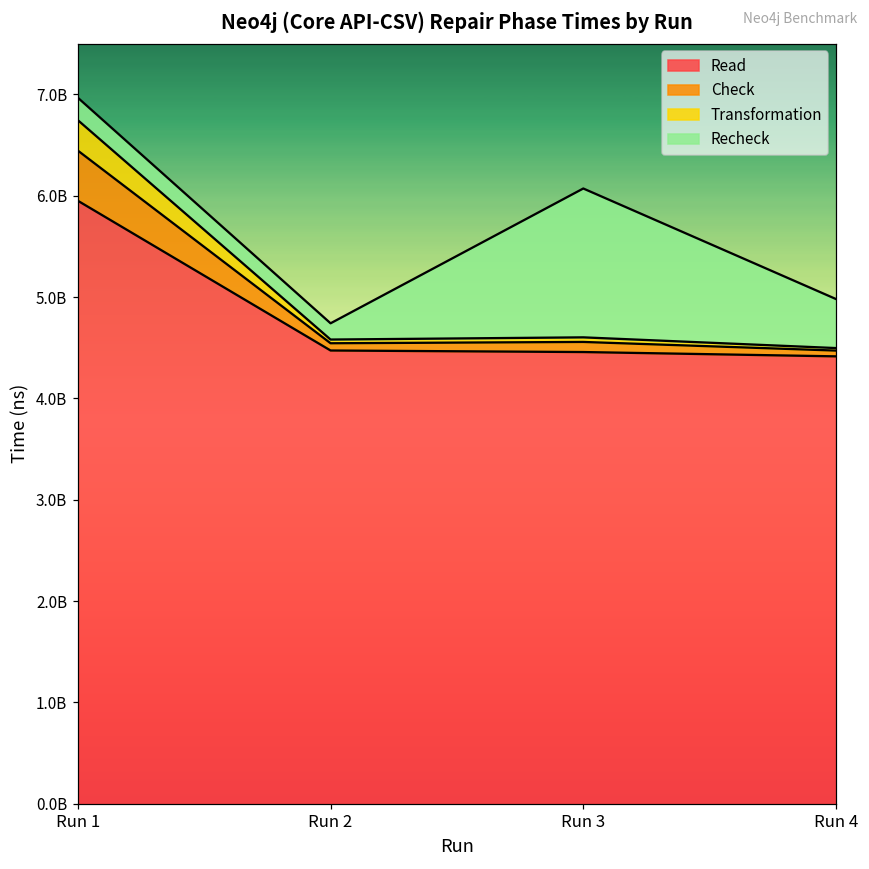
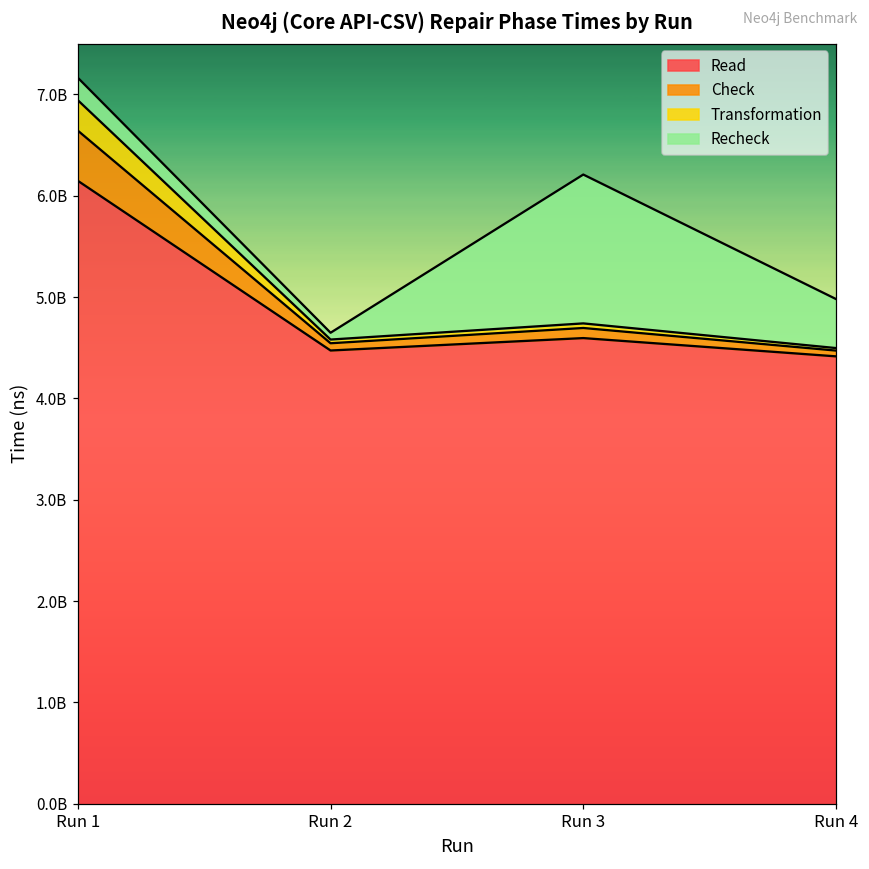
Read, Run 1: 6000000000 -> 6100000000
Recheck, Run 2: 200000000 -> 100000000
Read, Run 3: 4500000000 -> 4600000000
